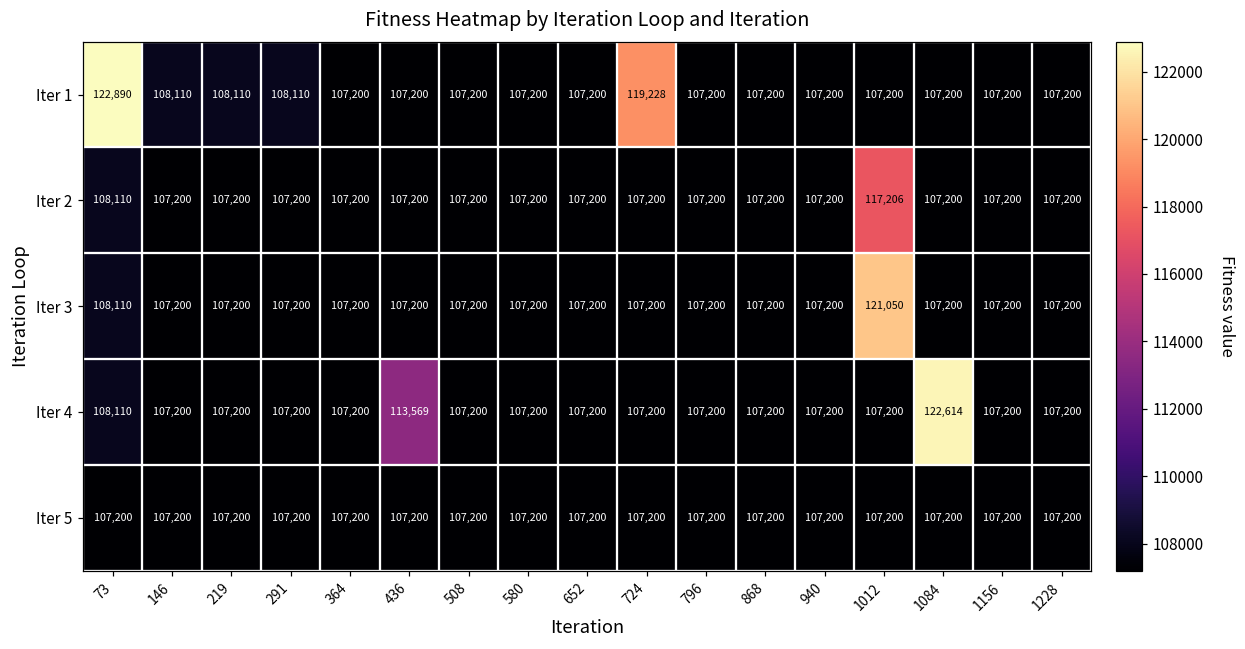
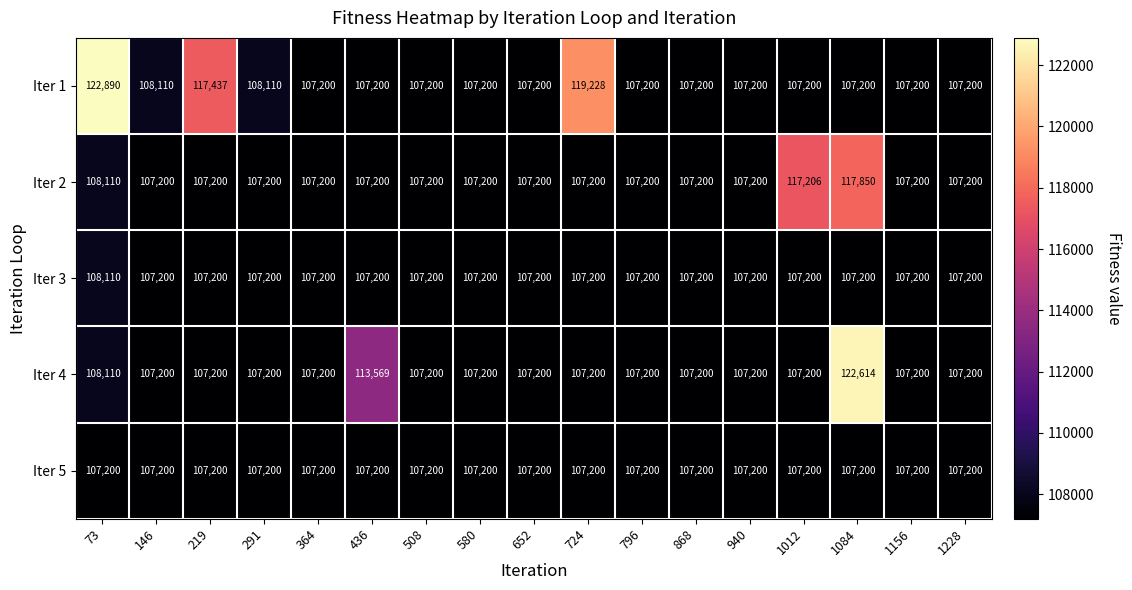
Iter 1, 219: 108,110 -> 117,437
Iter 2, 1084: 107,200 -> 117,850
Iter 3, 1012: 121,050 -> 107,200
